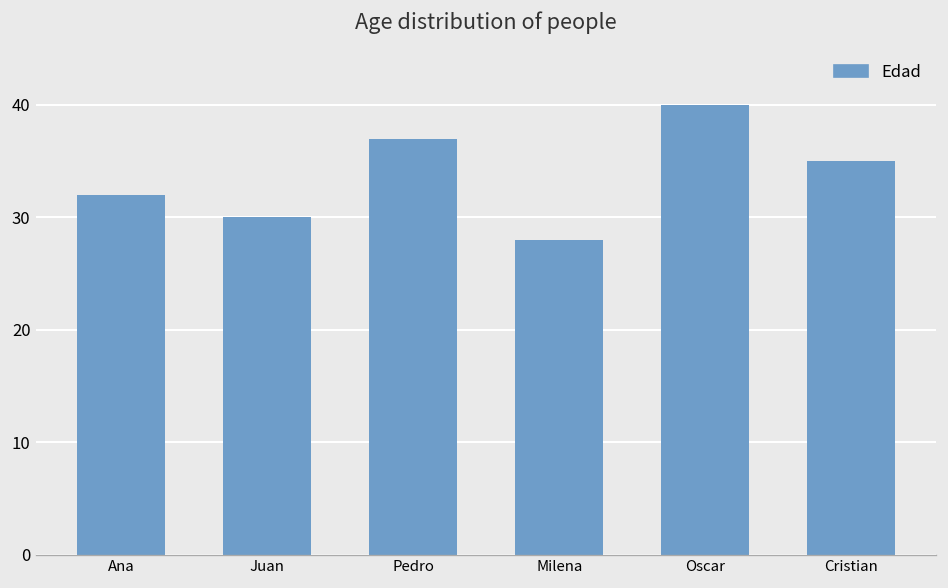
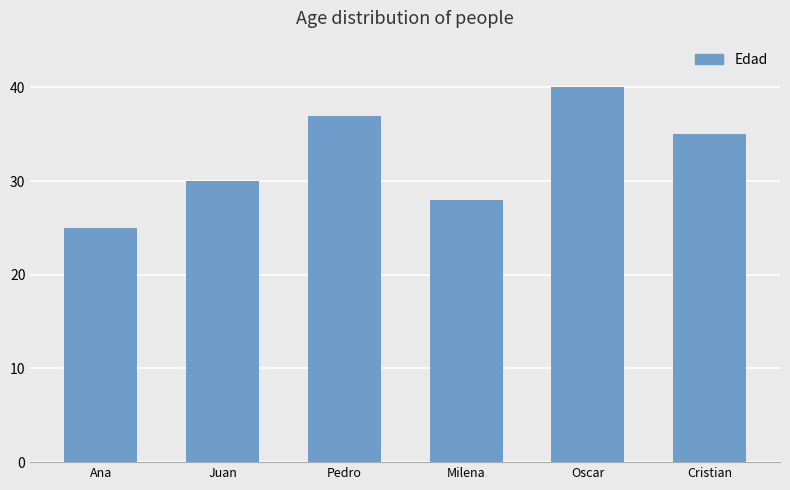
Ana: 32 -> 25
